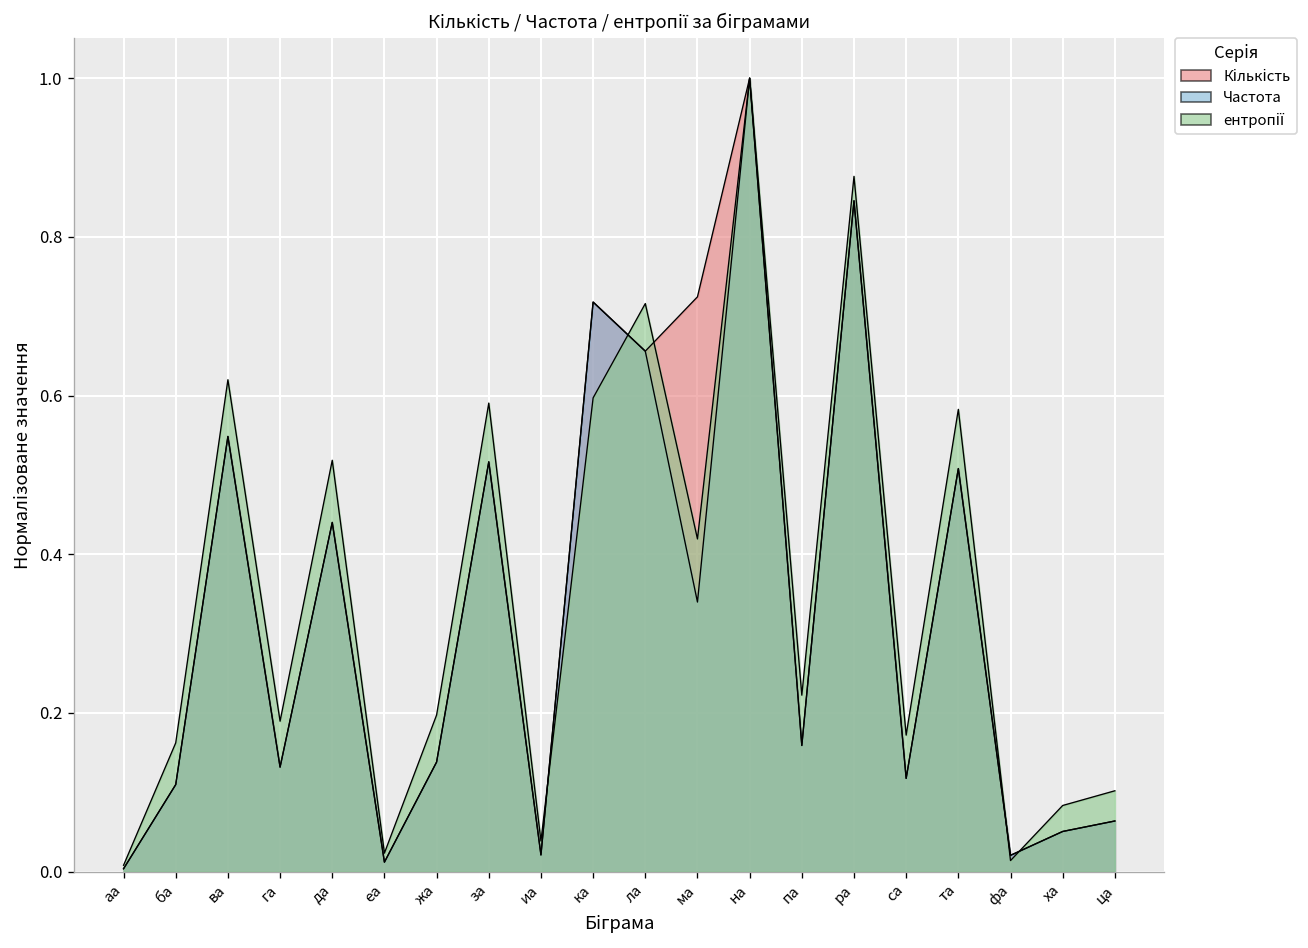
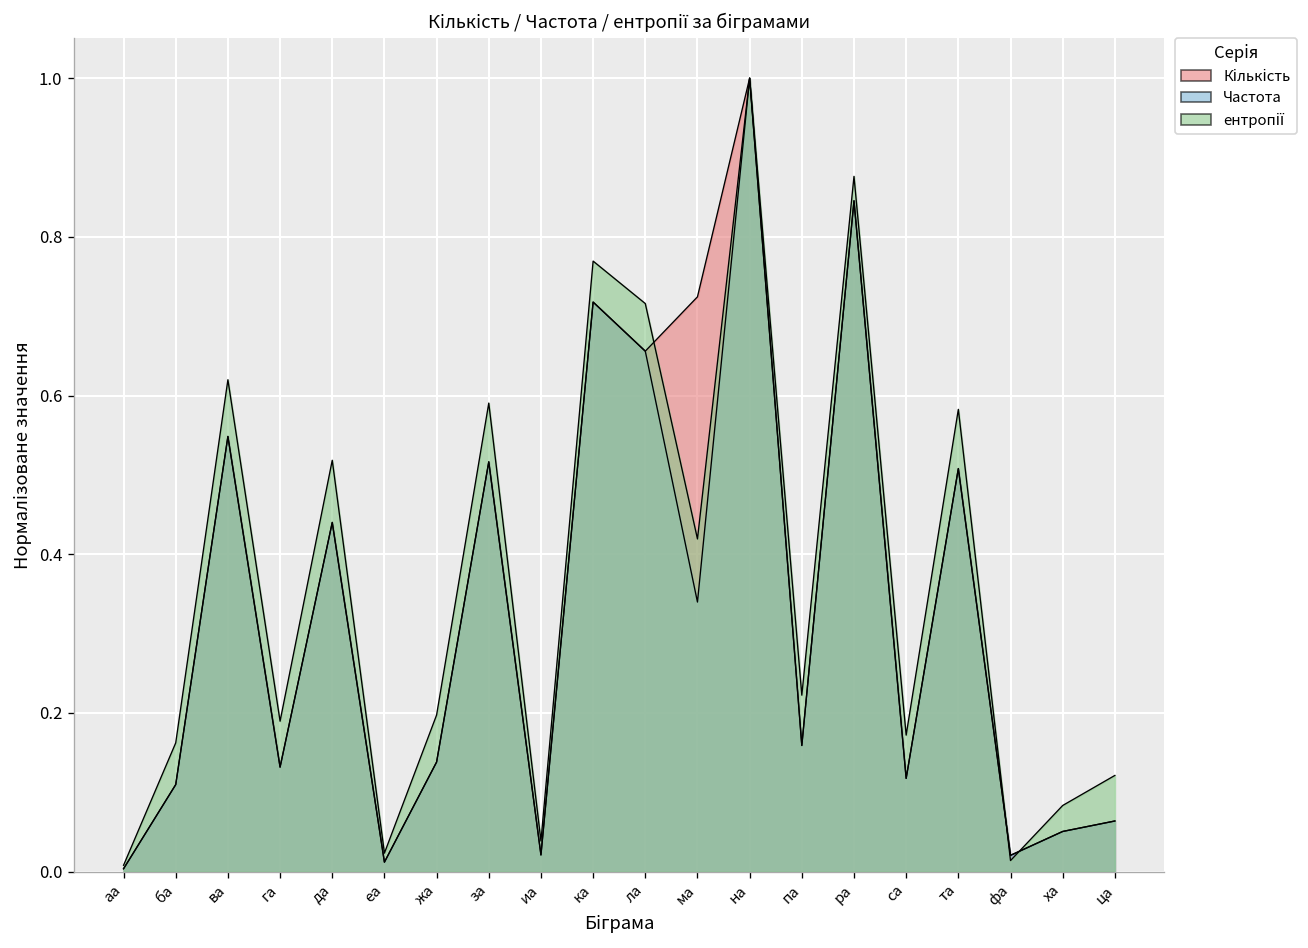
ентропії, ка: 0.60 -> 0.77
ентропії, ца: 0.10 -> 0.12
